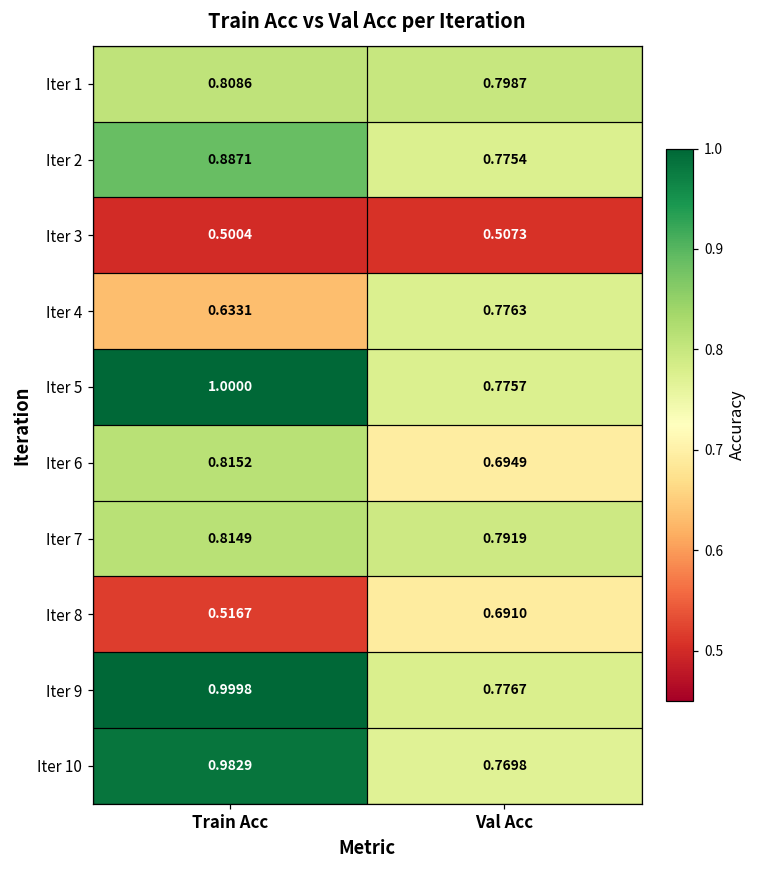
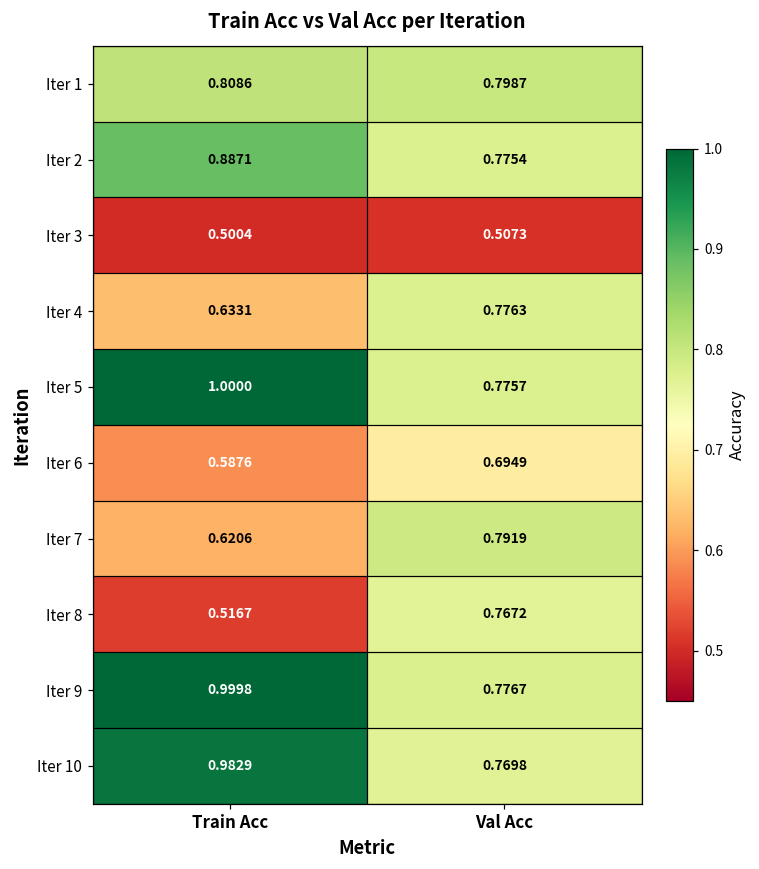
Iter 6, Train Acc: 0.8152 -> 0.5876
Iter 7, Train Acc: 0.8149 -> 0.6206
Iter 8, Val Acc: 0.6910 -> 0.7672
